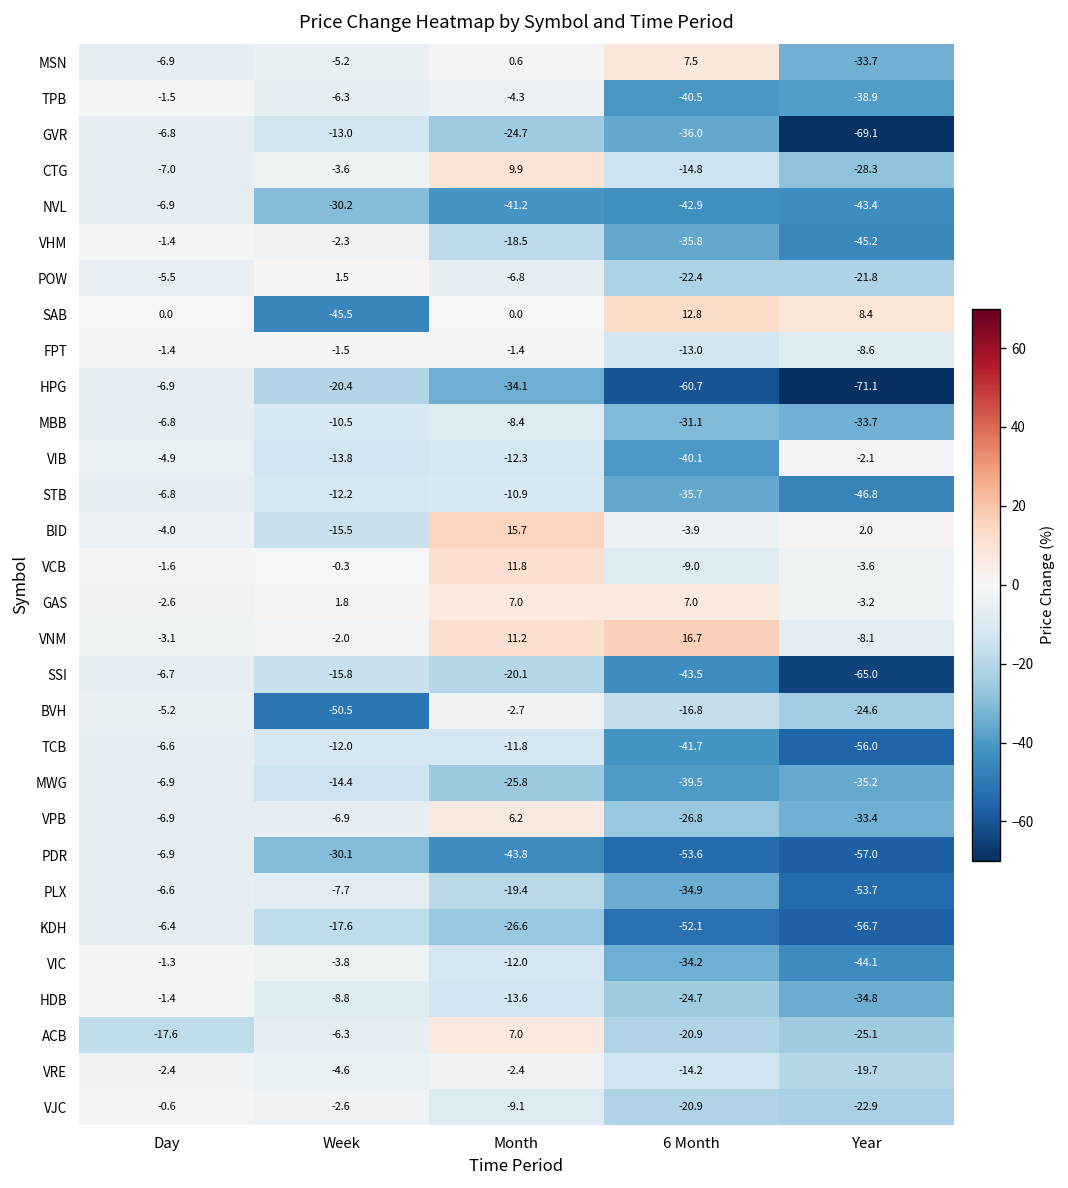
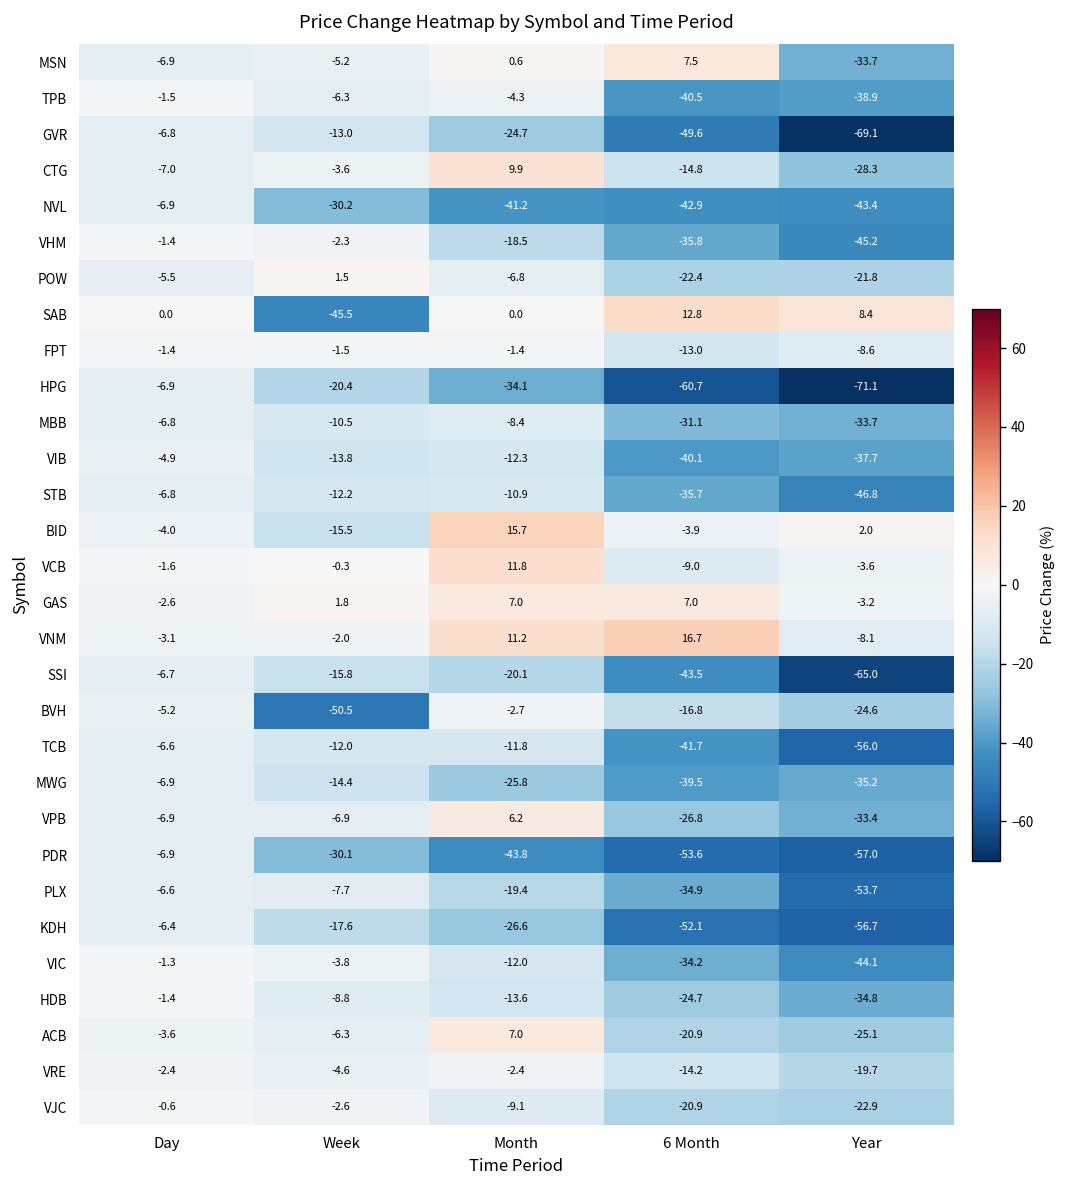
GVR, 6 Month: -36.0 -> -49.6
VIB, Year: -2.1 -> -37.7
ACB, Day: -17.6 -> -3.6
